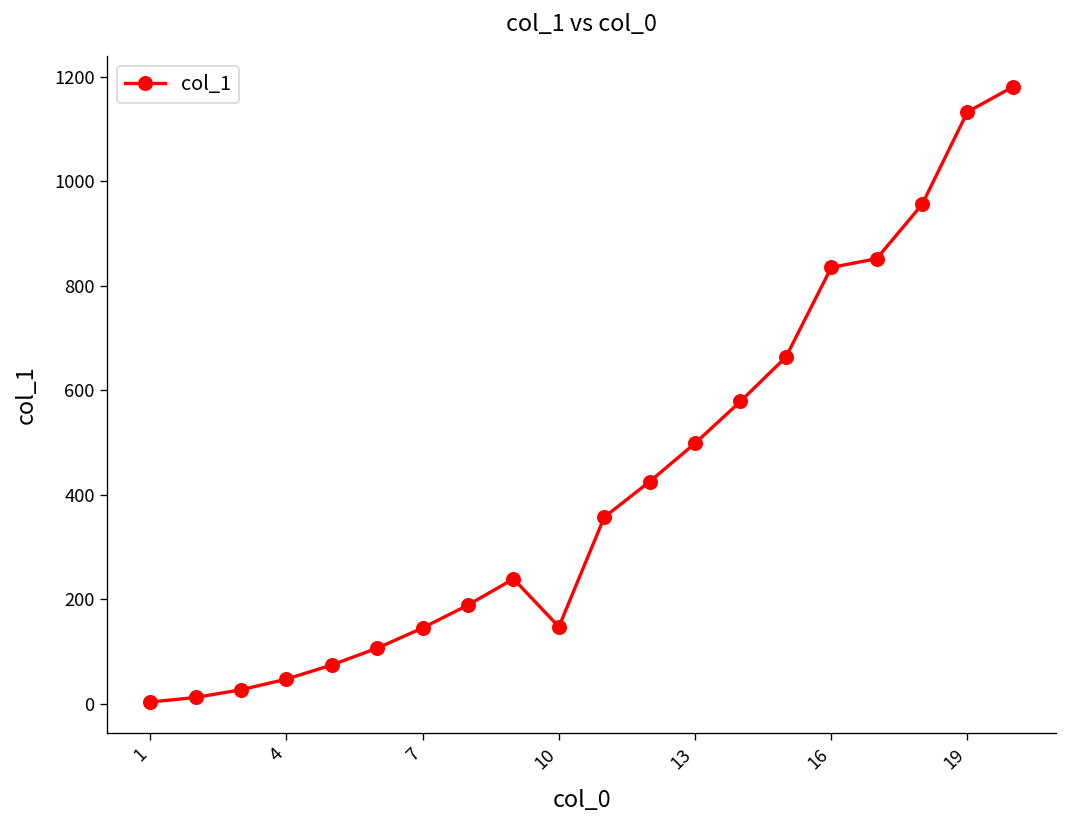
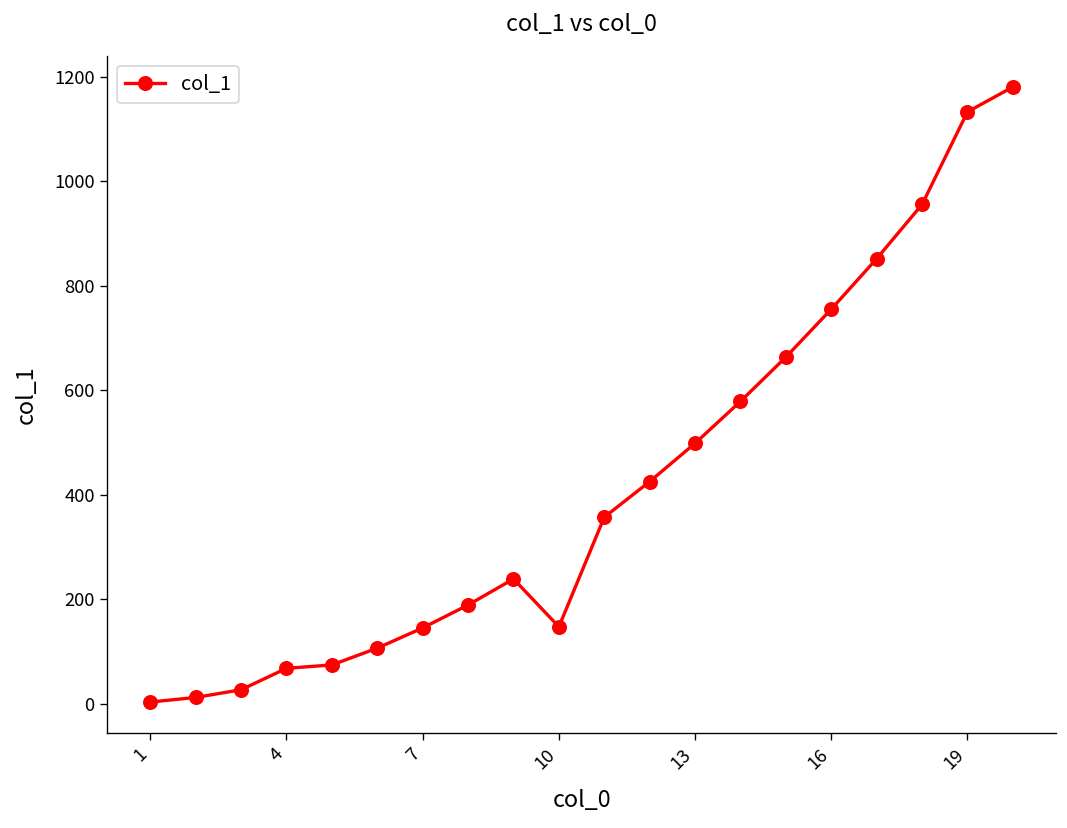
4: 50 -> 70
16: 830 -> 750
